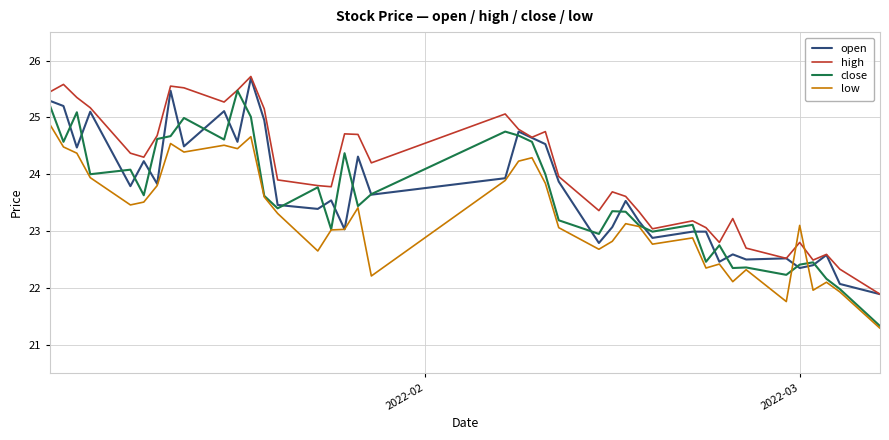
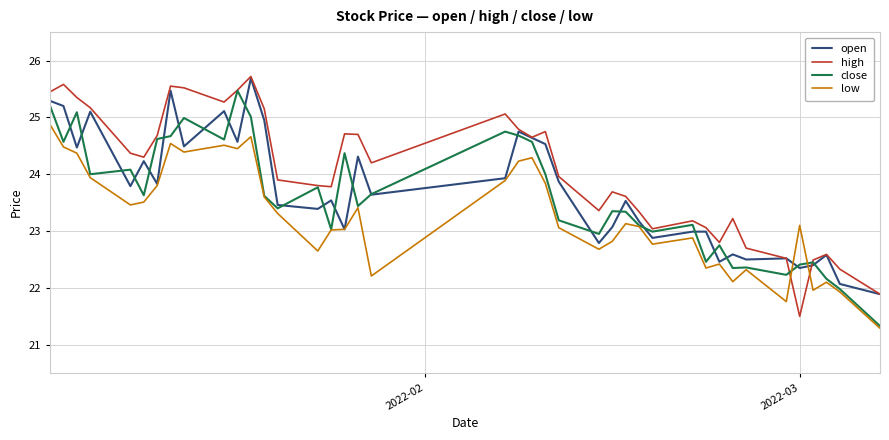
high, 2022-03: 22.8 -> 21.5
